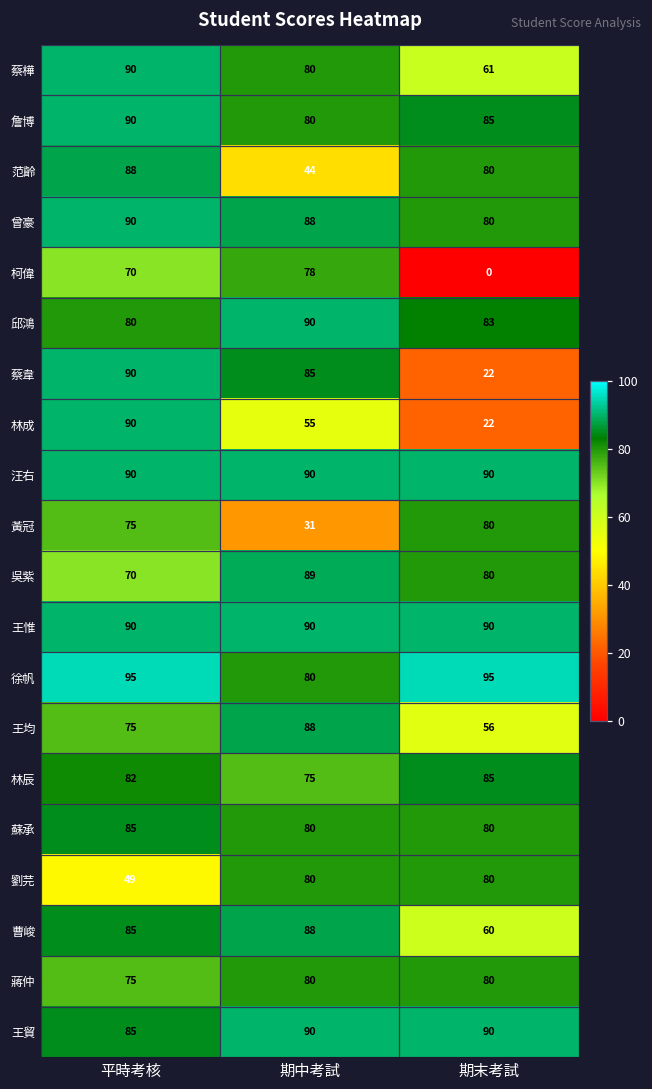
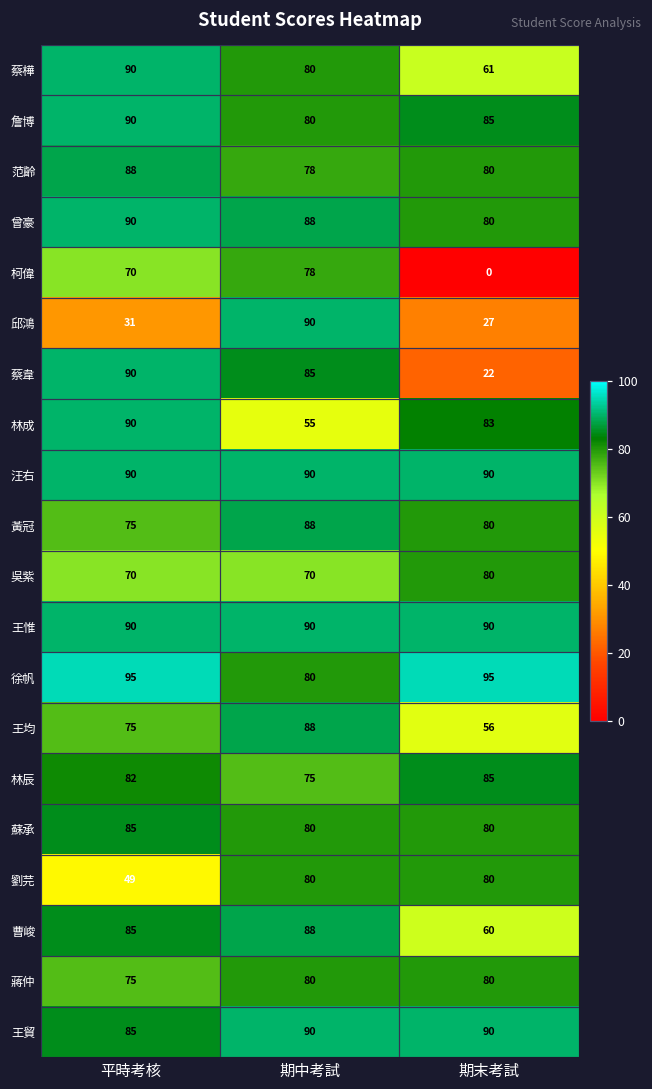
范齡, 期中考試: 44 -> 78
邱鴻, 平時考核: 80 -> 31
邱鴻, 期末考試: 83 -> 27
林成, 期末考試: 22 -> 83
黃冠, 期中考試: 31 -> 88
吳紫, 期中考試: 89 -> 70
